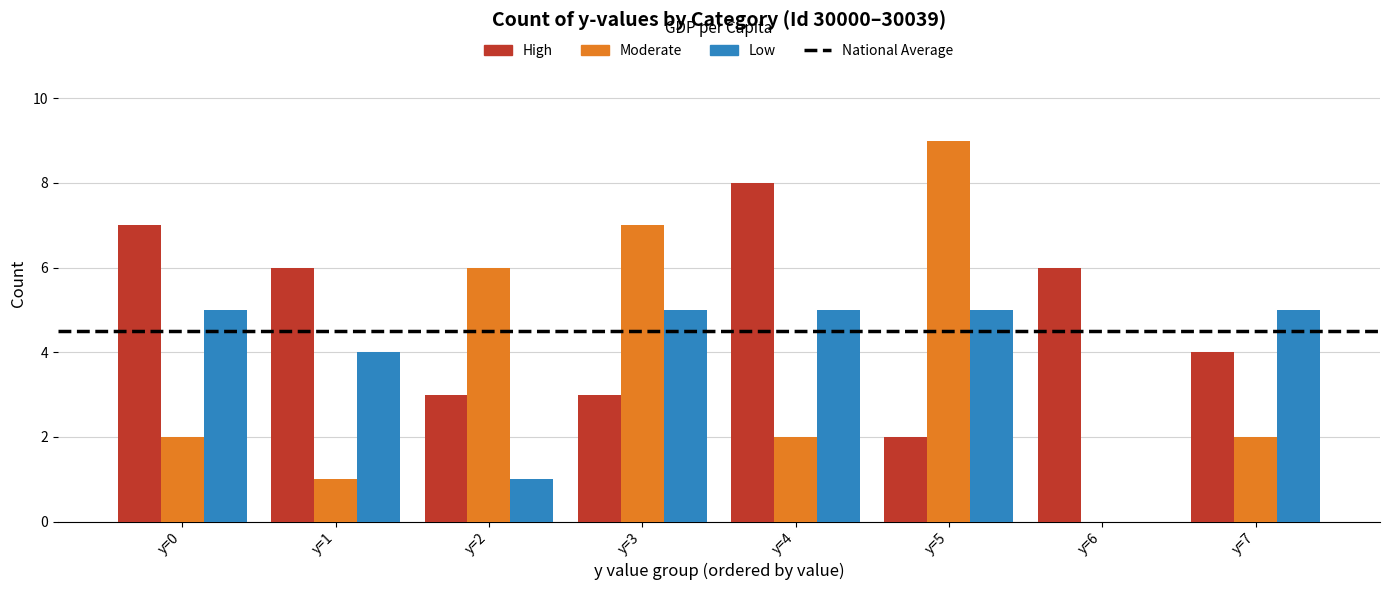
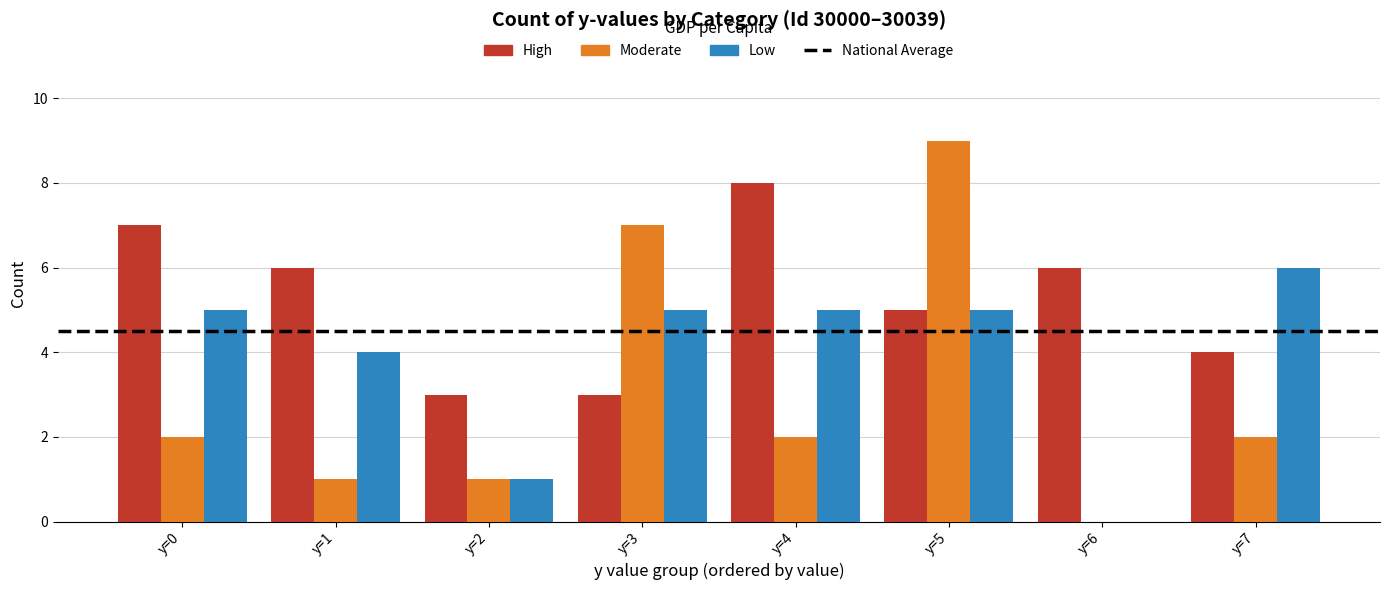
Moderate, y=2: 6 -> 1
High, y=5: 2 -> 5
Low, y=7: 5 -> 6
